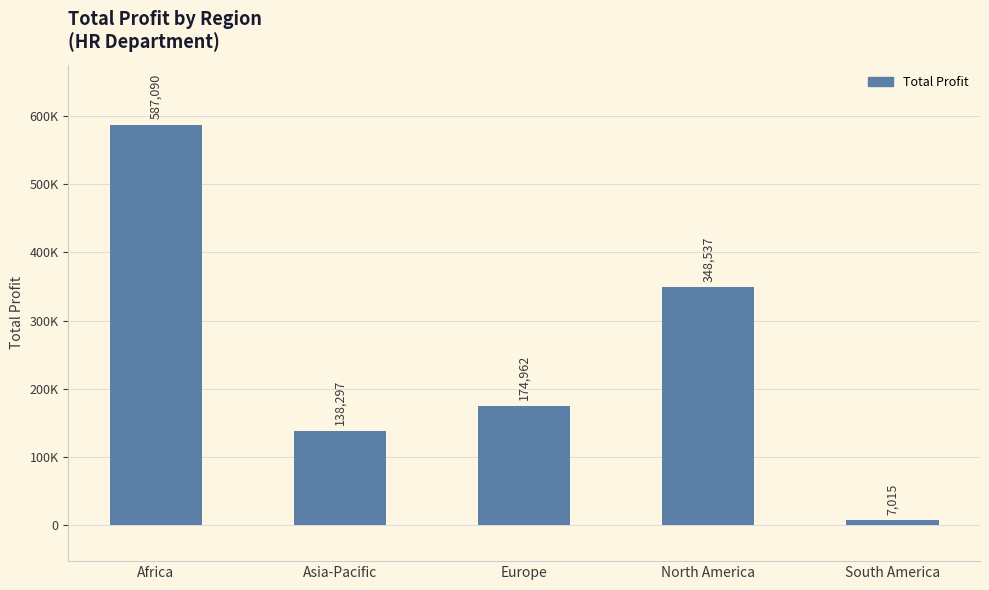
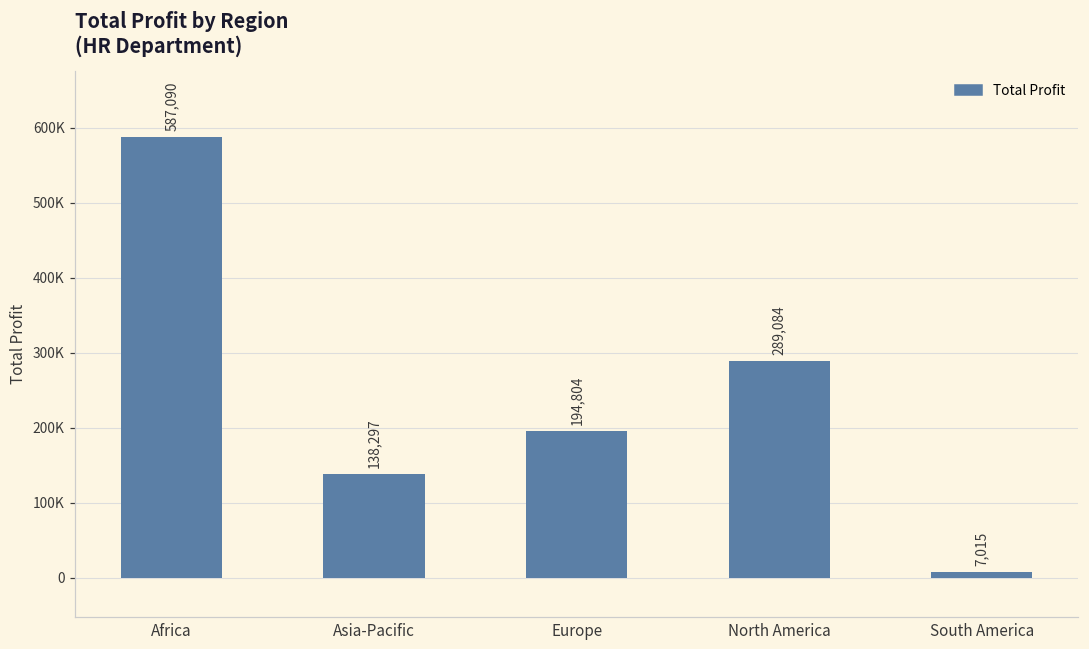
Europe: 174,962 -> 194,804
North America: 348,537 -> 289,084
